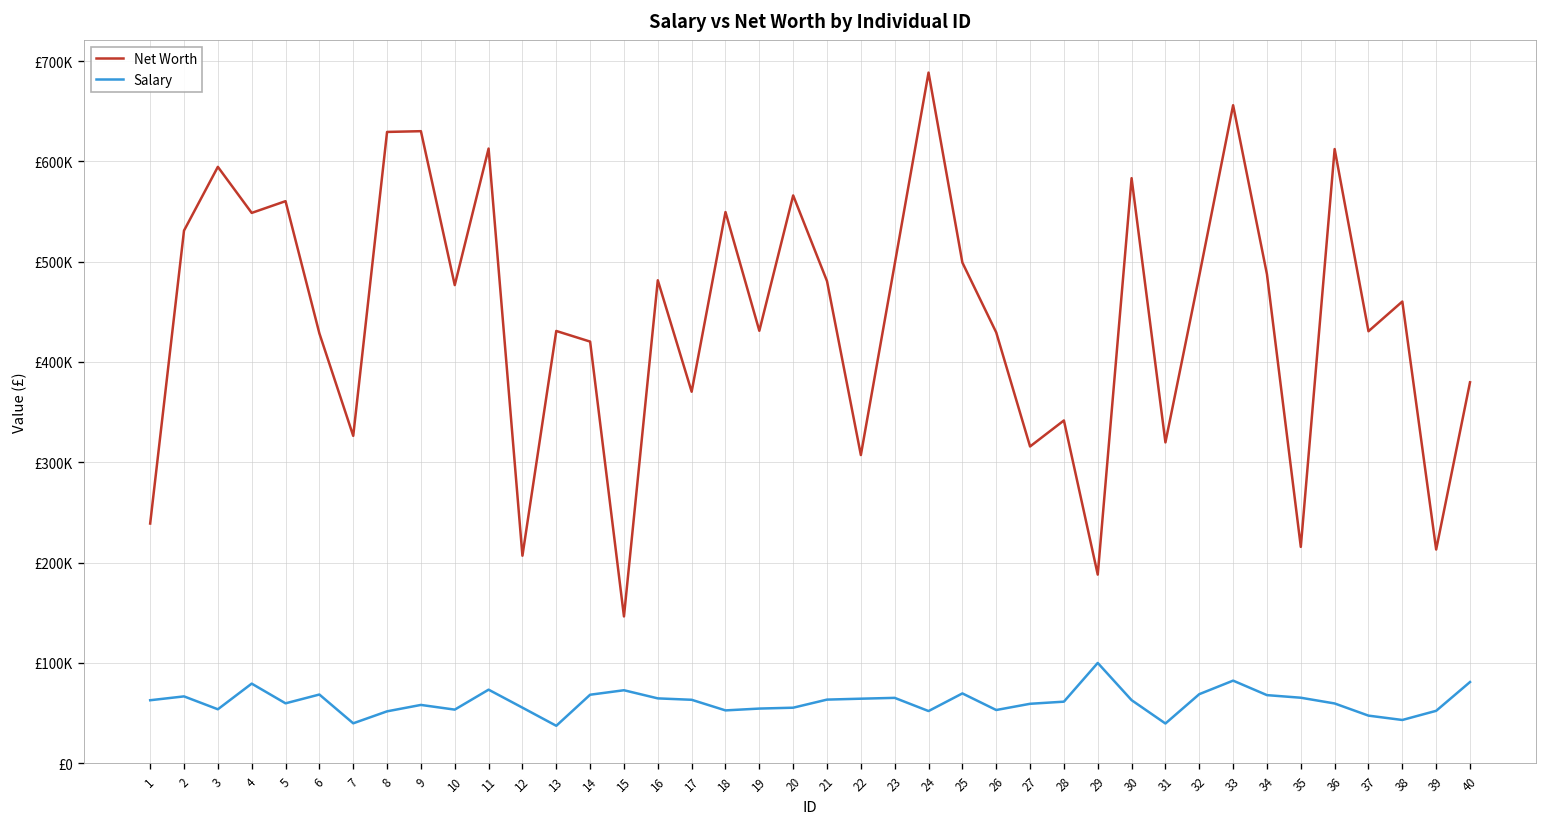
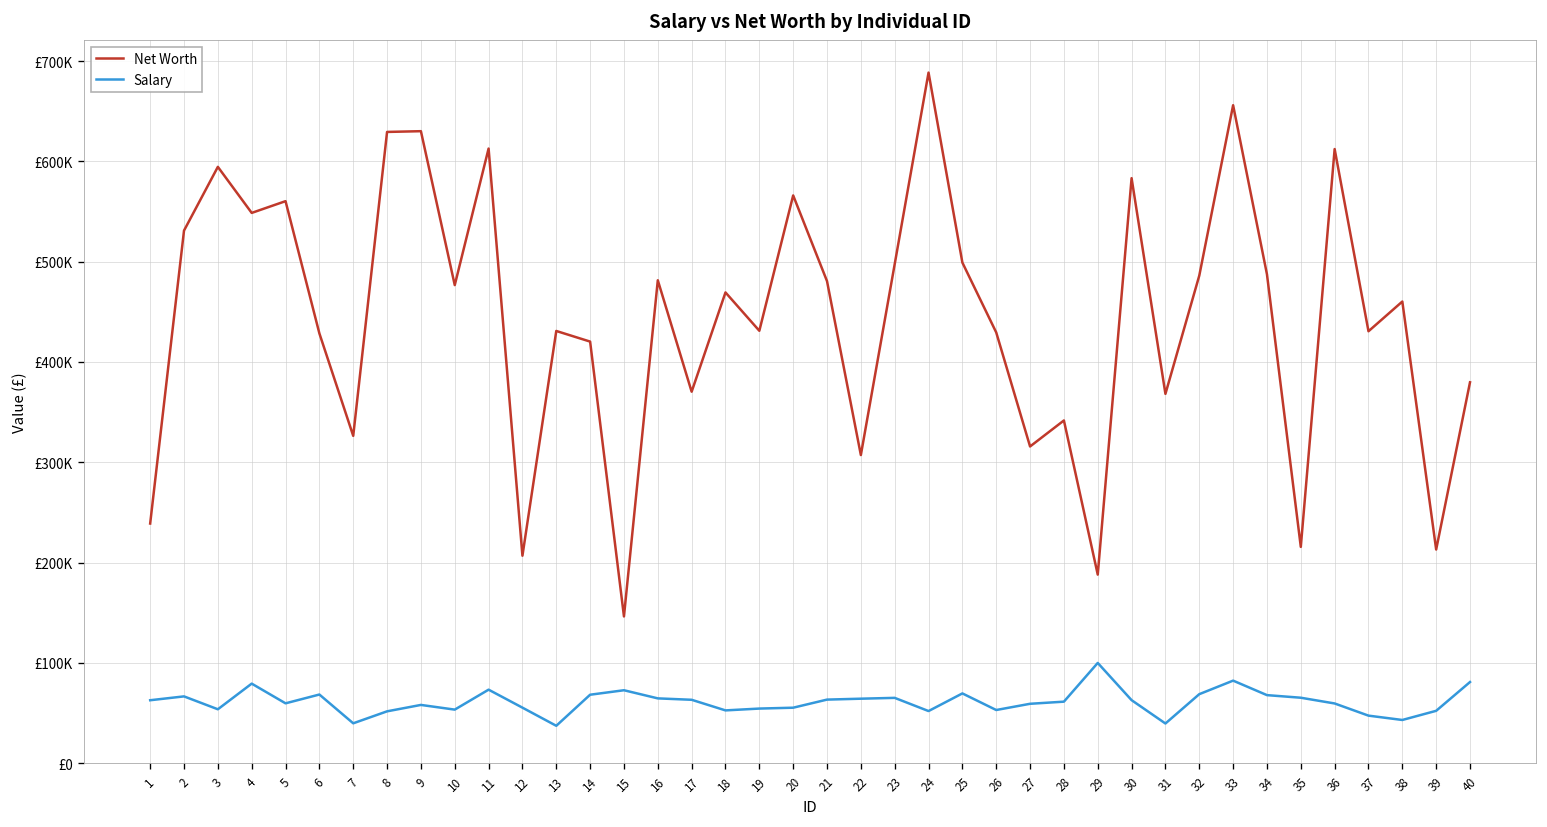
Net Worth, 18: £550000 -> £470000
Net Worth, 31: £320000 -> £370000
